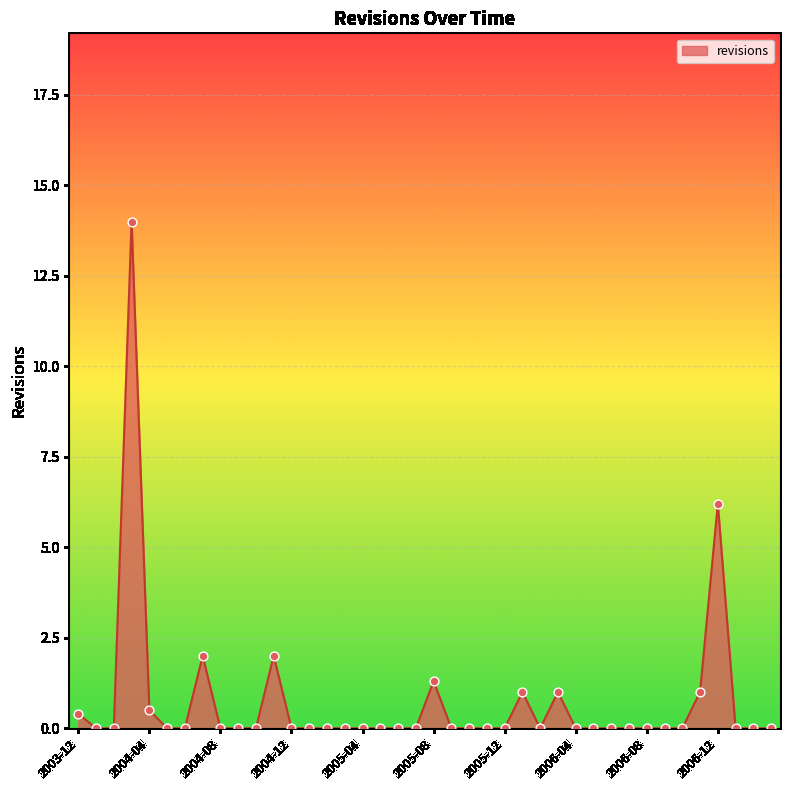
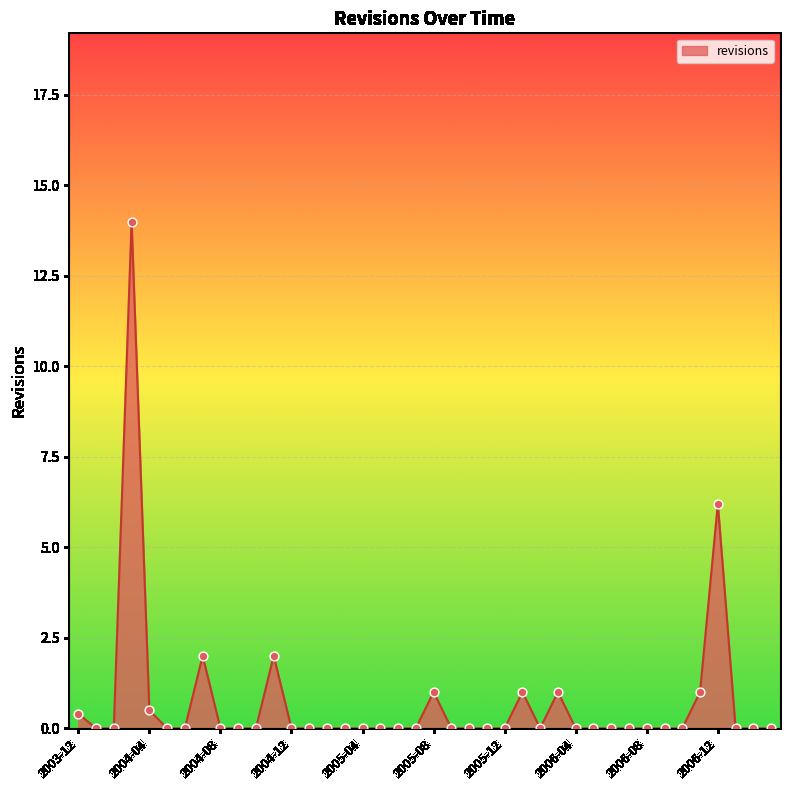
2005-08: 1.3 -> 1.0
